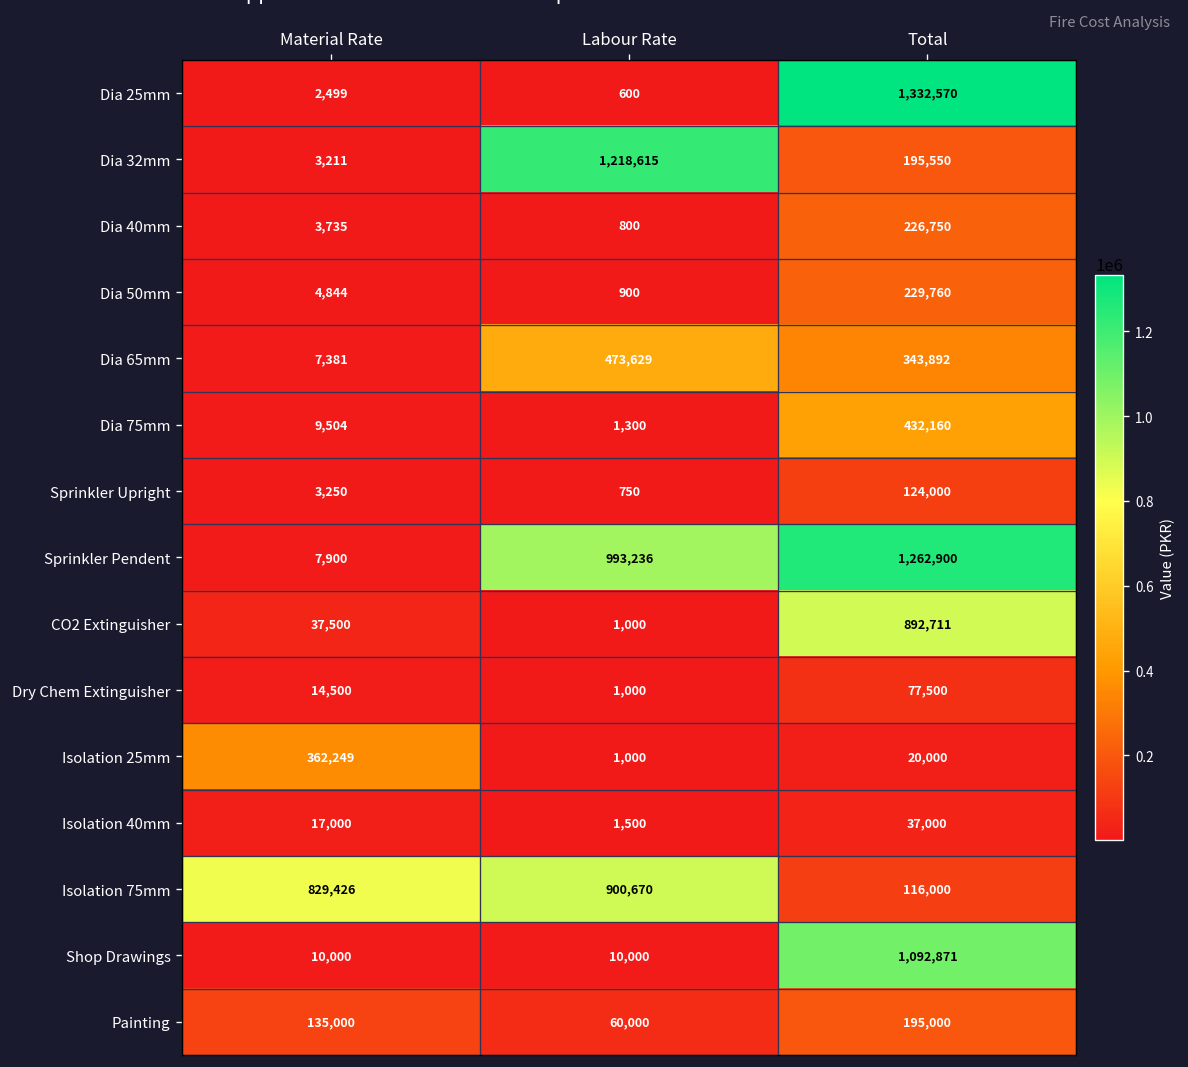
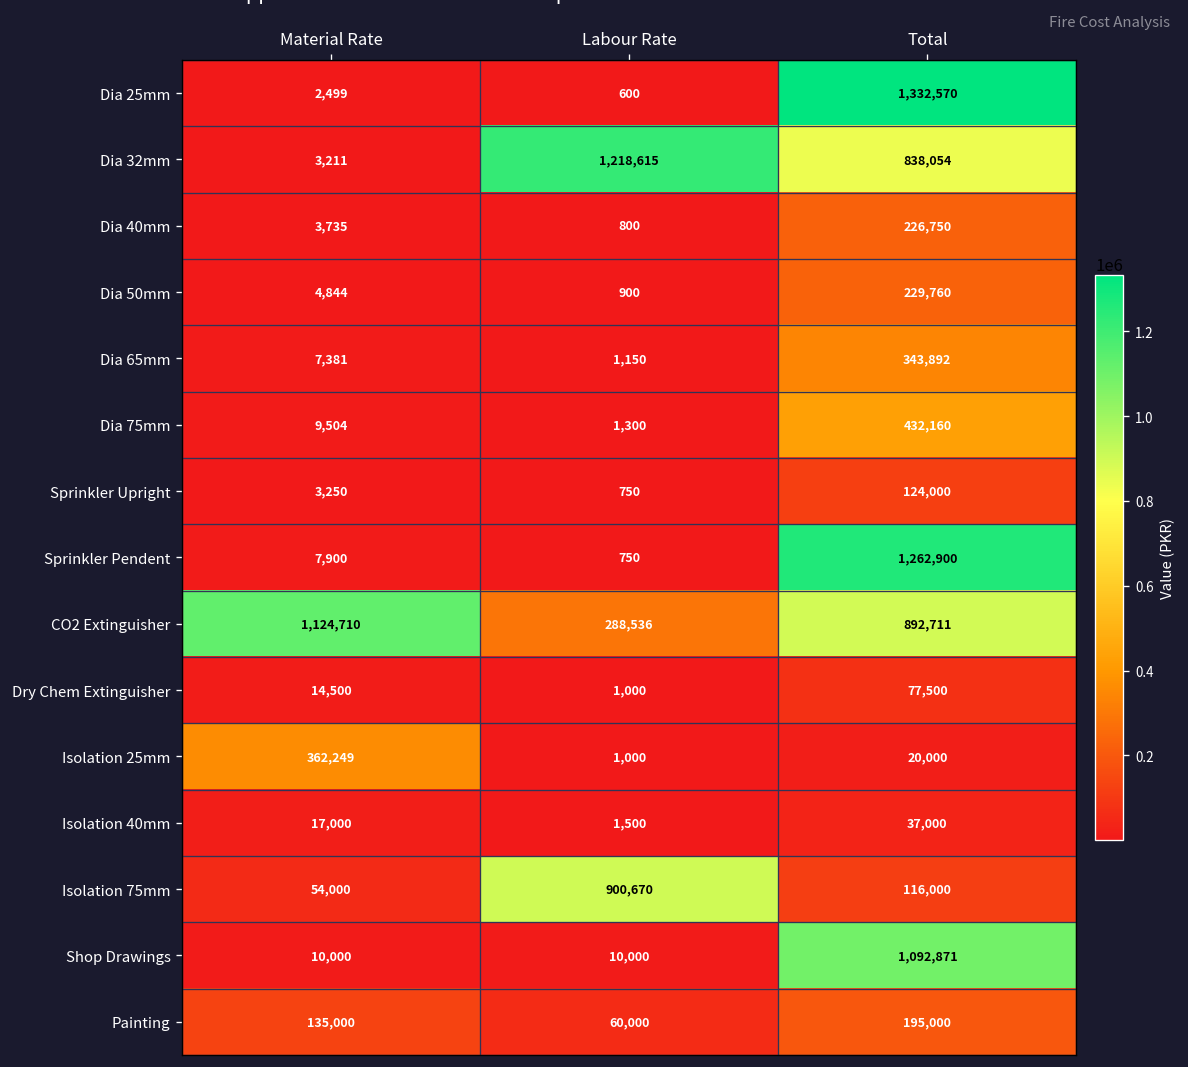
Dia 32mm, Total: 195,550 -> 838,054
Dia 65mm, Labour Rate: 473,629 -> 1,150
Sprinkler Pendent, Labour Rate: 993,236 -> 750
CO2 Extinguisher, Material Rate: 37,500 -> 1,124,710
CO2 Extinguisher, Labour Rate: 1,000 -> 288,536
Isolation 75mm, Material Rate: 829,426 -> 54,000
